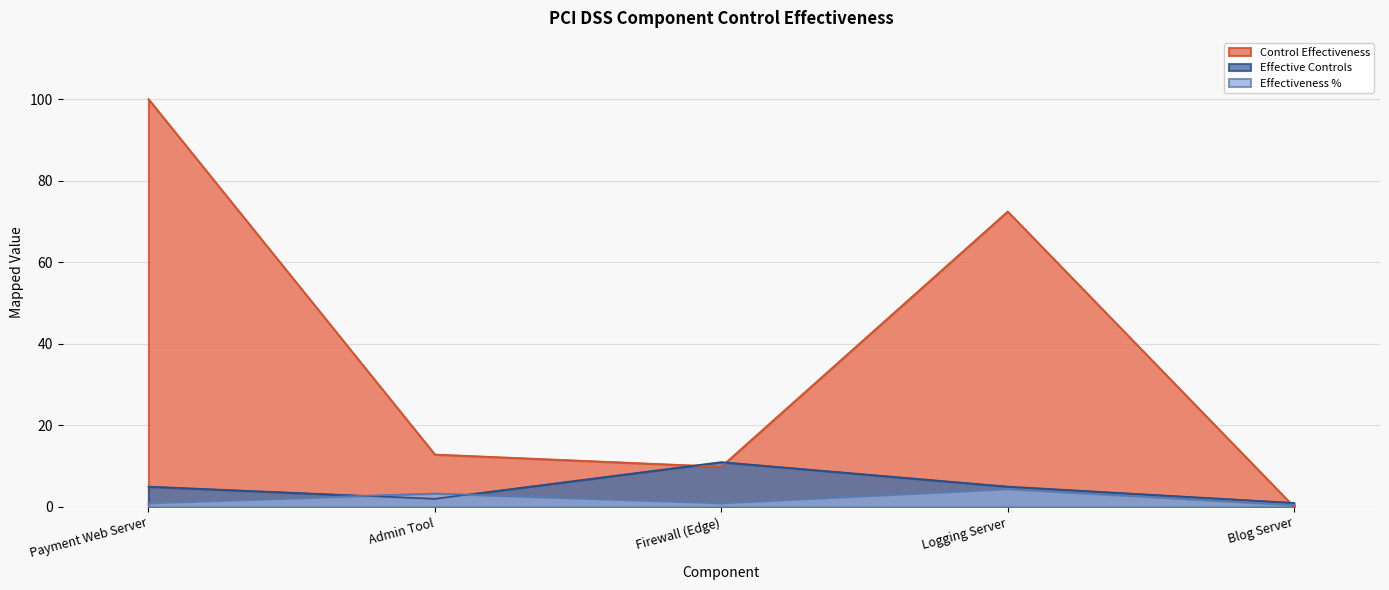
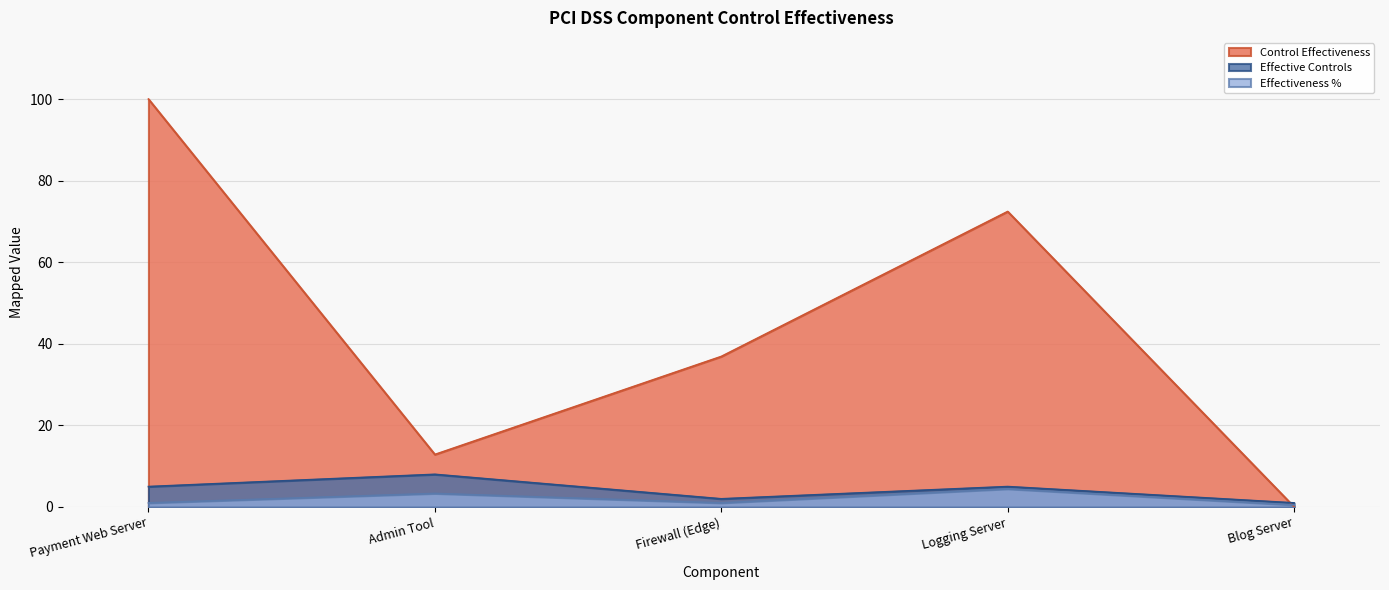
Effective Controls, Admin Tool: 2 -> 8
Control Effectiveness, Firewall (Edge): 10 -> 37
Effective Controls, Firewall (Edge): 11 -> 2
